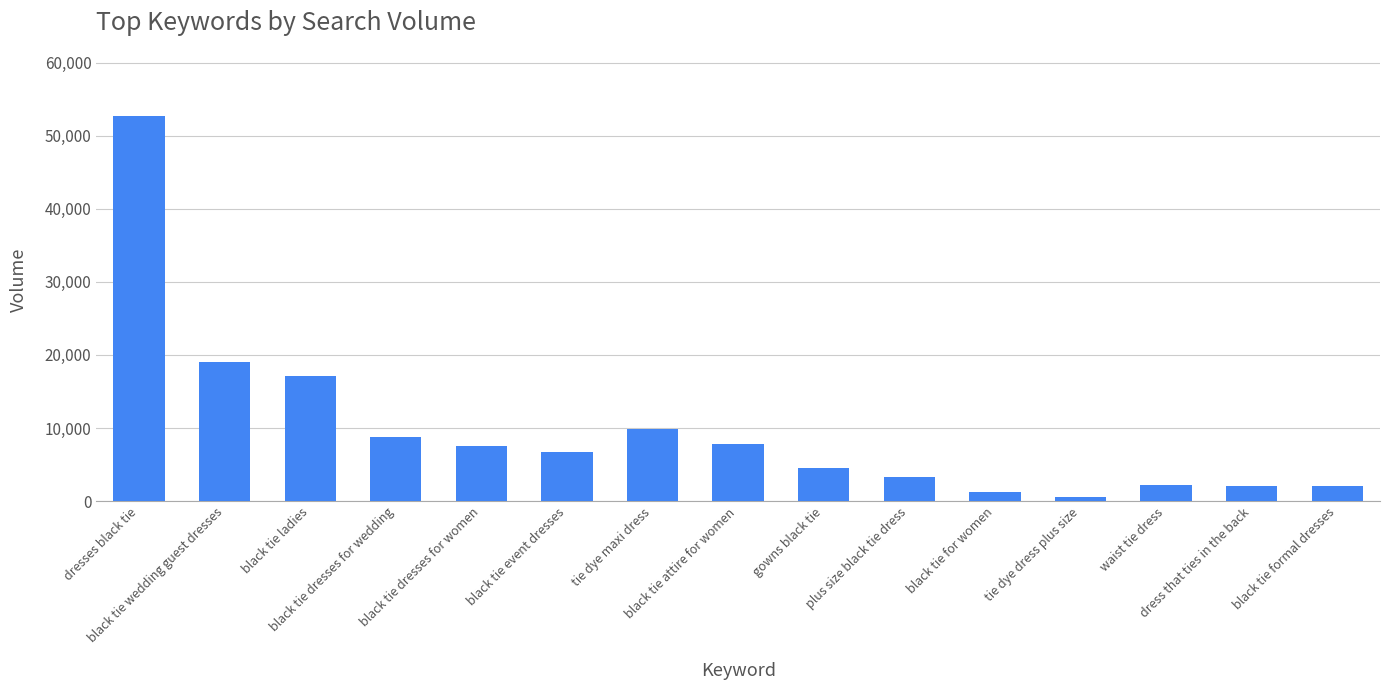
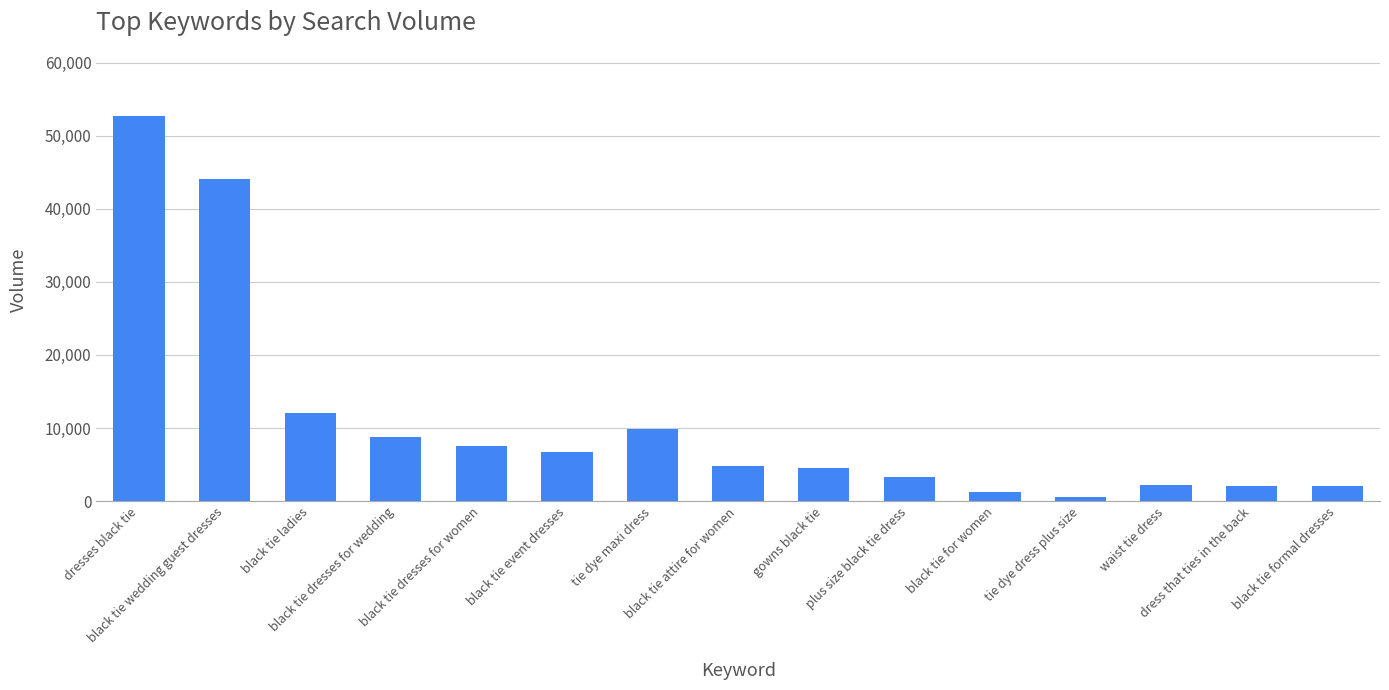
black tie wedding guest dresses: 19,000 -> 44,000
black tie ladies: 17,000 -> 12,000
black tie attire for women: 8,000 -> 5,000
